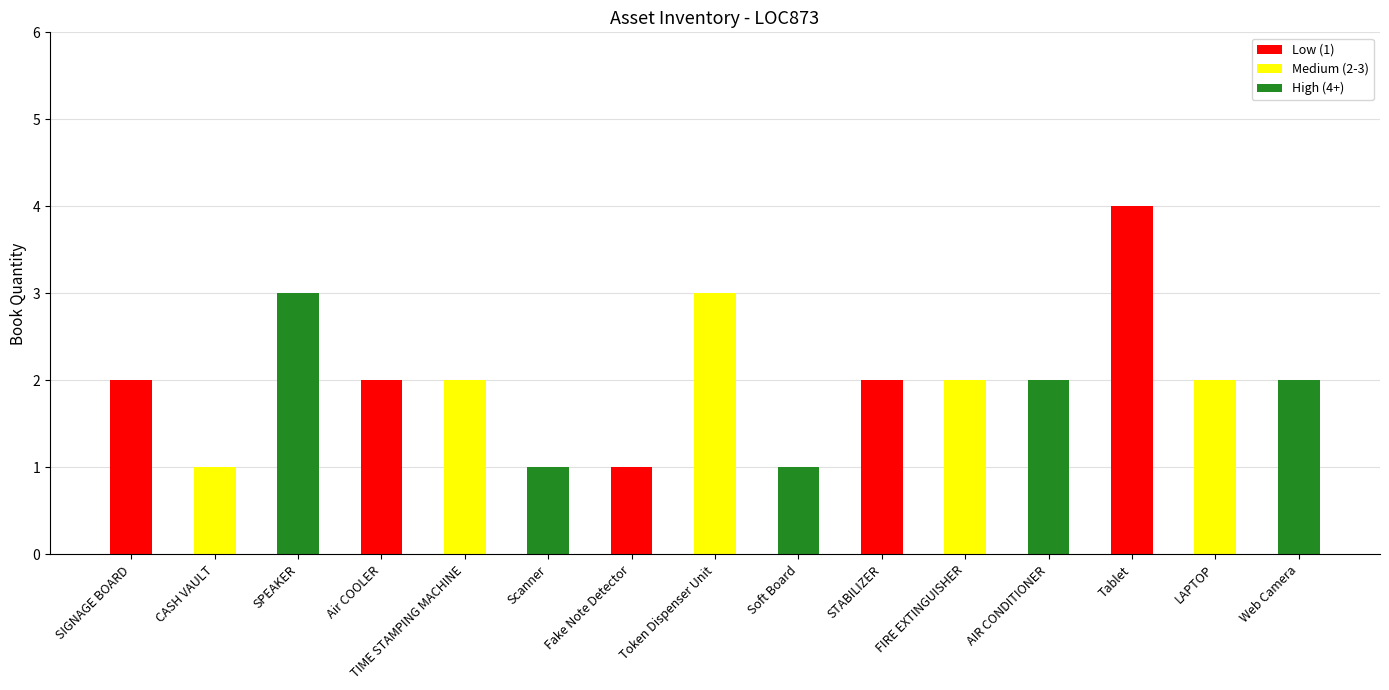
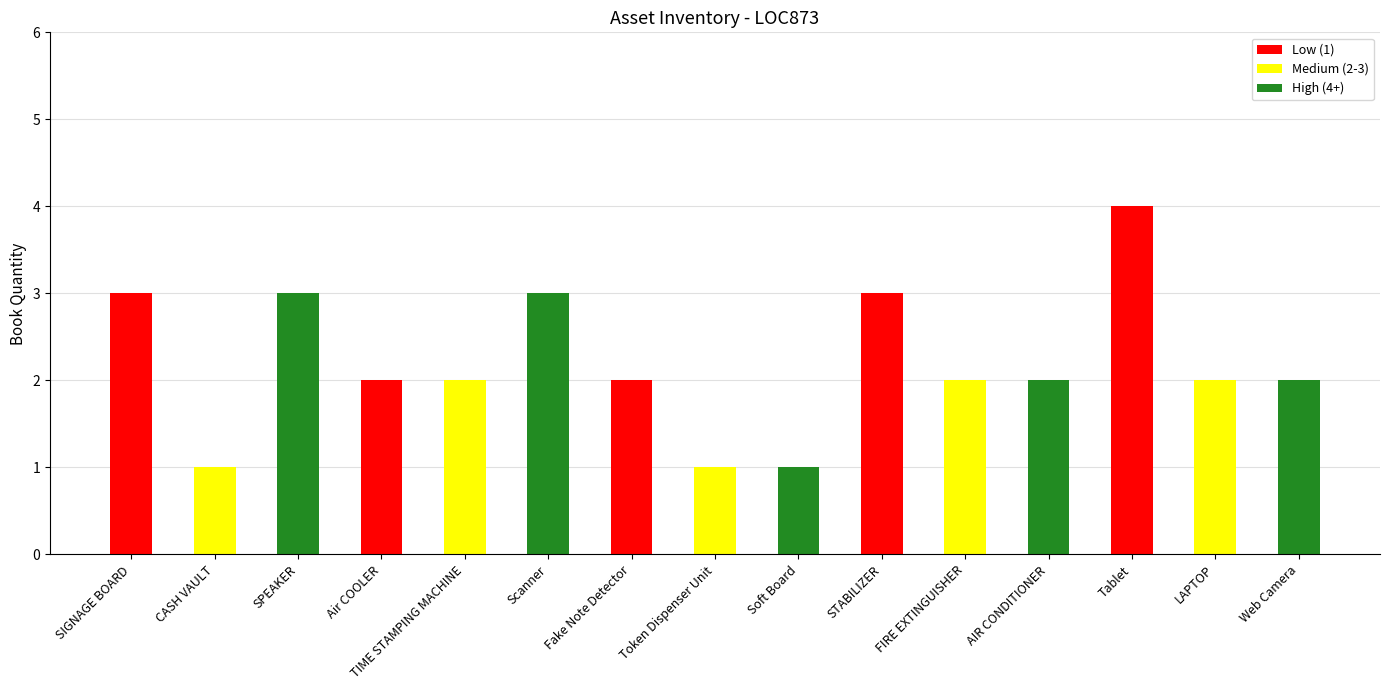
SIGNAGE BOARD: 2 -> 3
Scanner: 1 -> 3
Fake Note Detector: 1 -> 2
Token Dispenser Unit: 3 -> 1
STABILIZER: 2 -> 3
